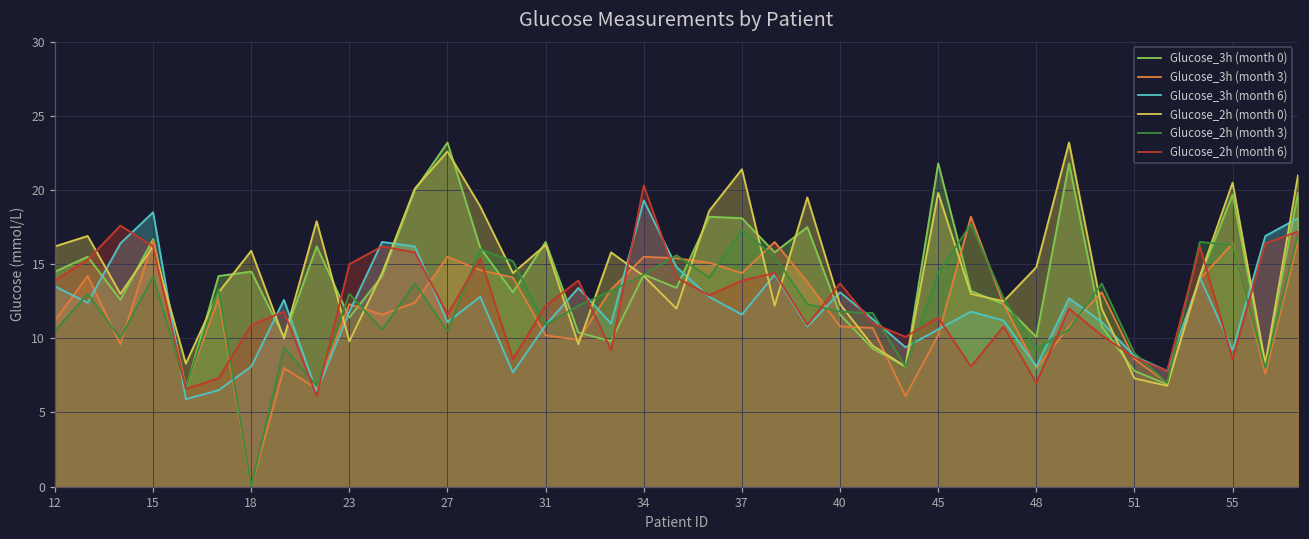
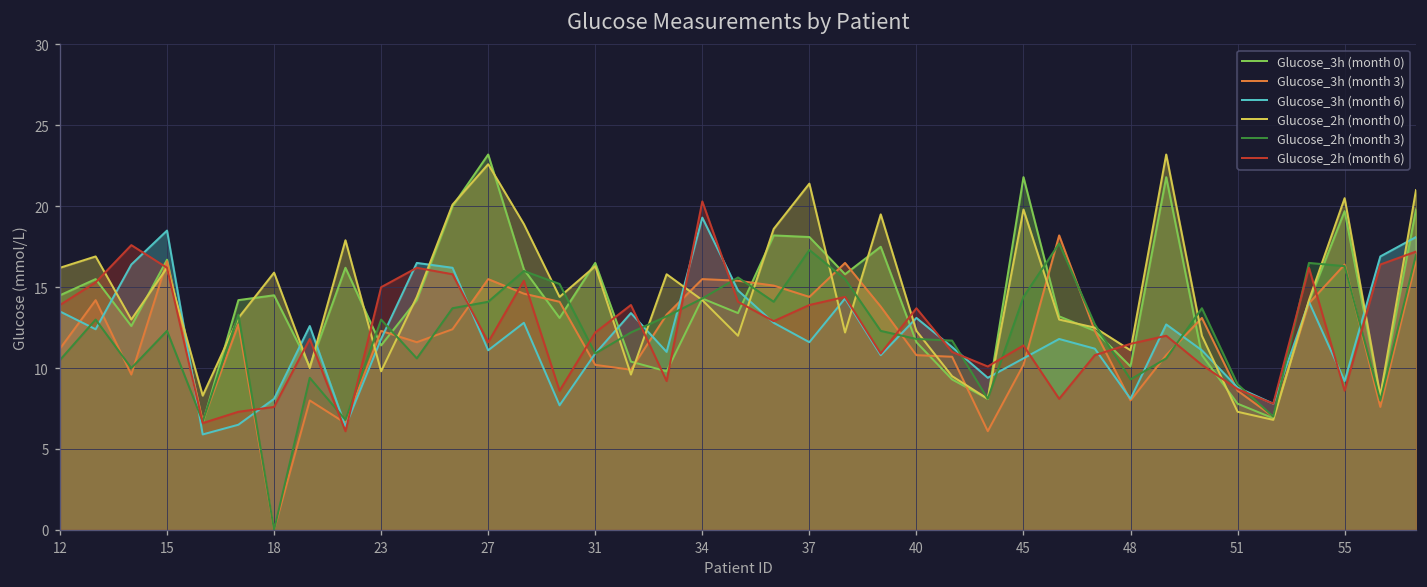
Glucose_2h (month 3), 15: 14.2 -> 12.3
Glucose_2h (month 6), 18: 10.9 -> 7.6
Glucose_2h (month 3), 27: 10.5 -> 14.1
Glucose_2h (month 0), 48: 14.8 -> 11.1
Glucose_2h (month 6), 48: 7.0 -> 11.5
